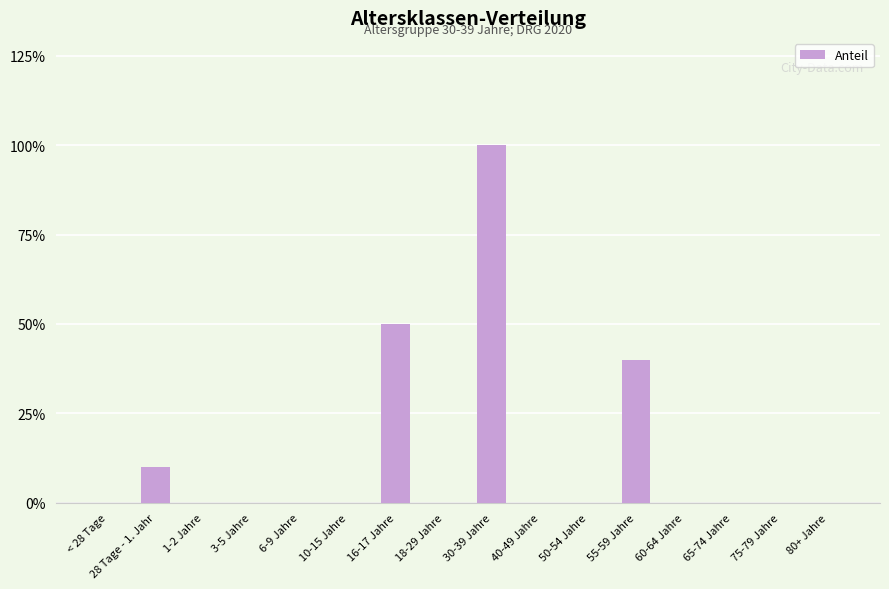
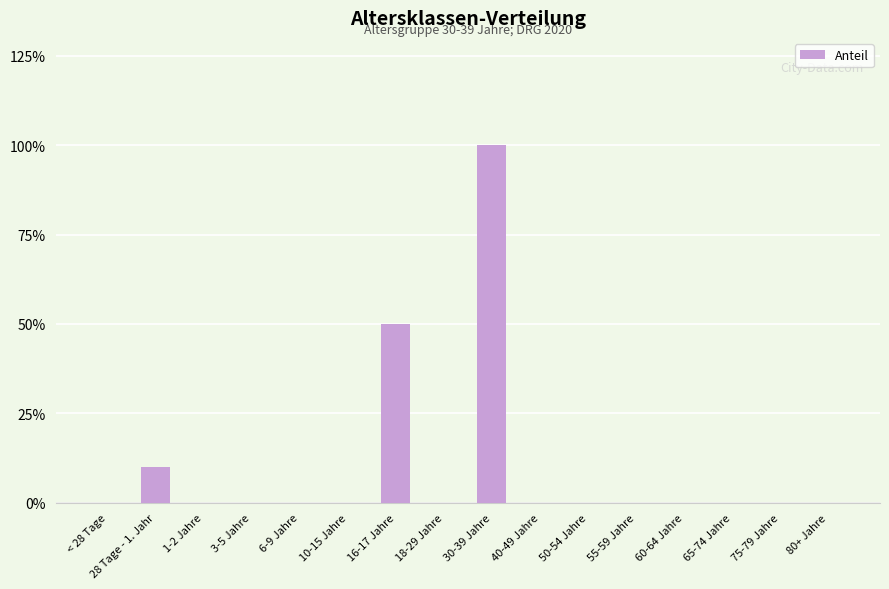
55-59 Jahre: 40% -> 0%
